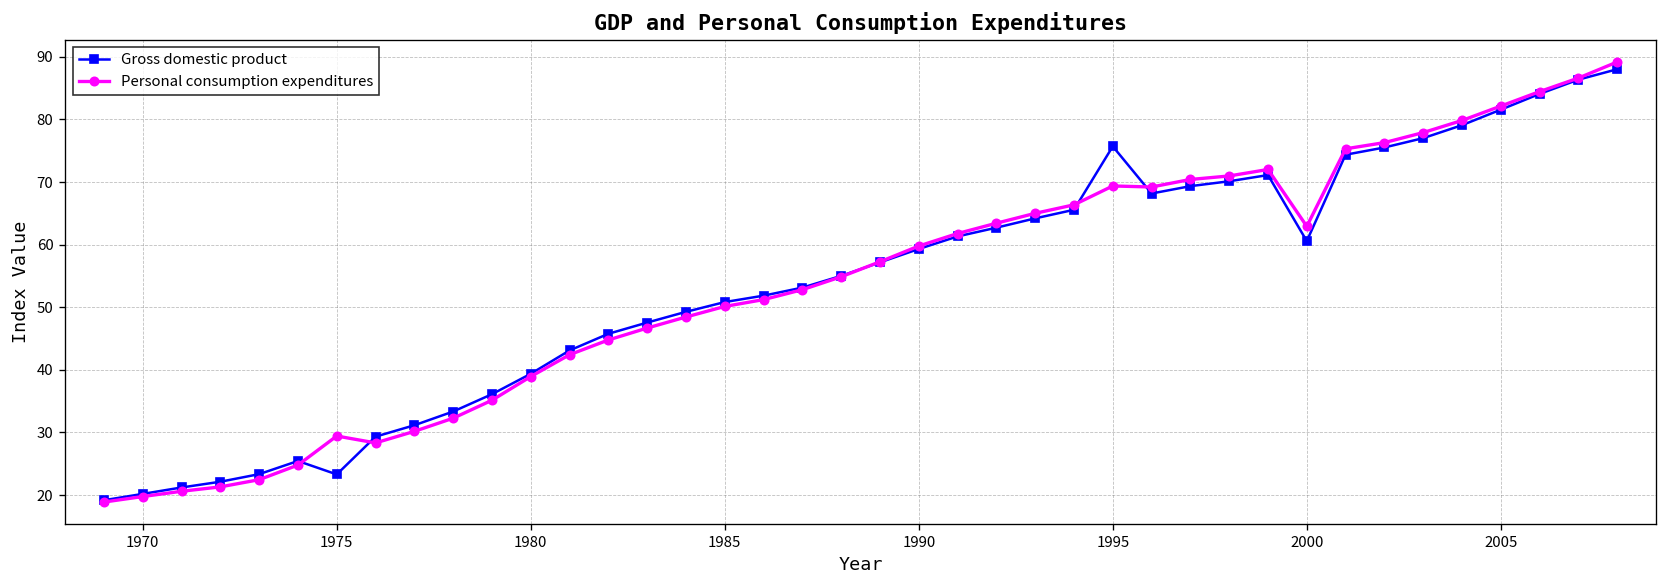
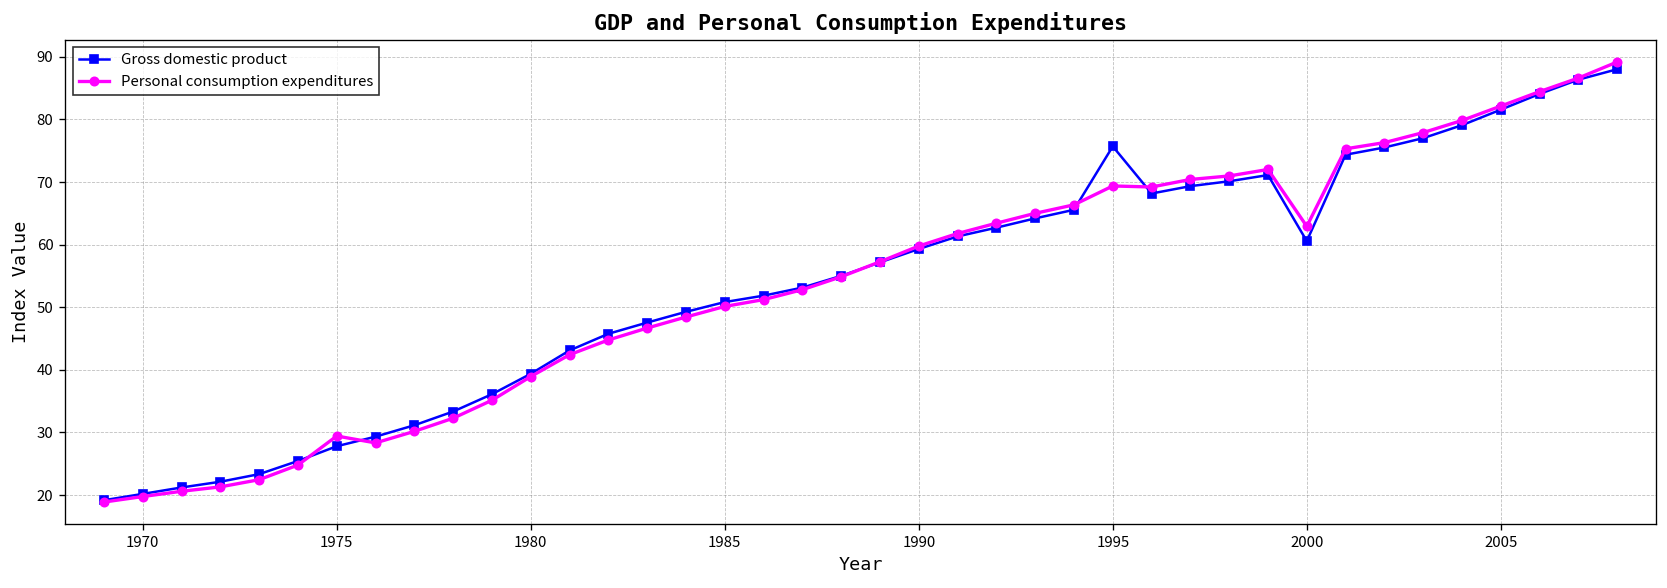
Gross domestic product, 1975: 23 -> 28
